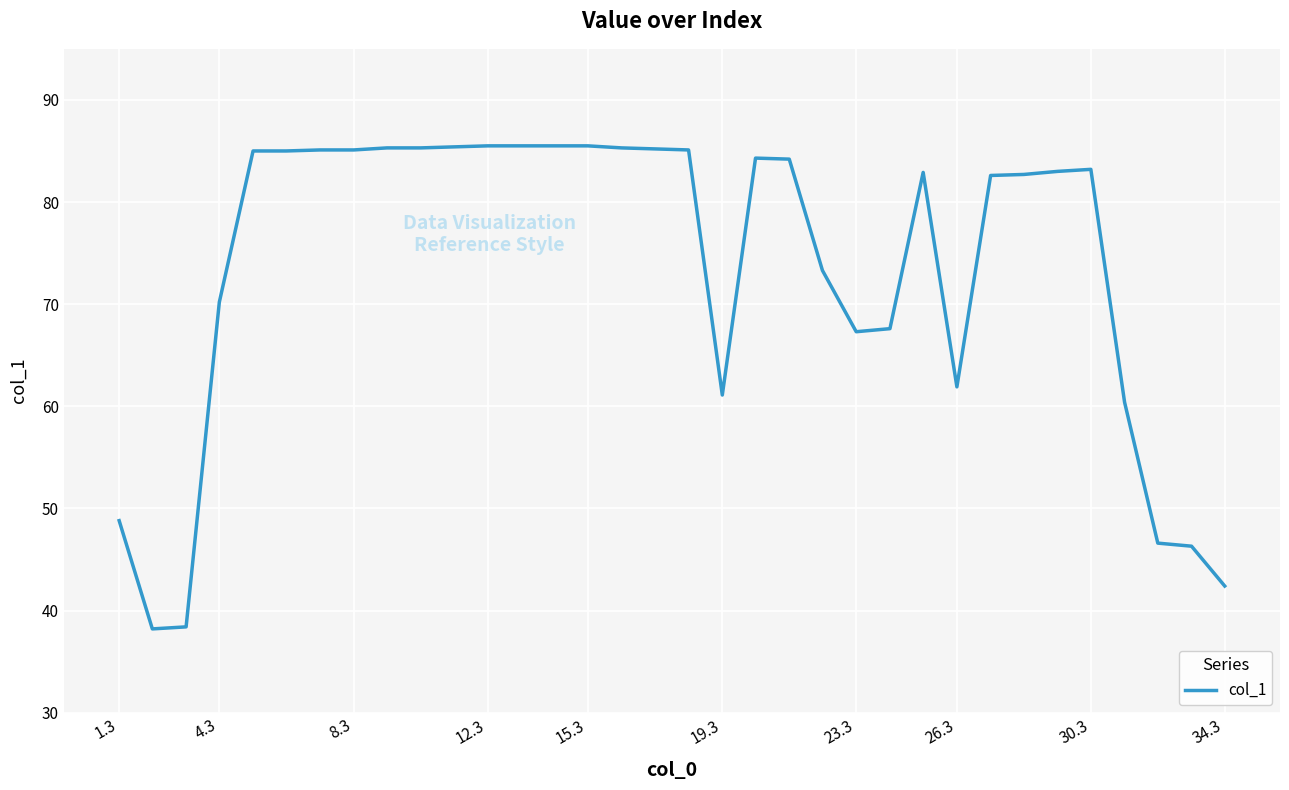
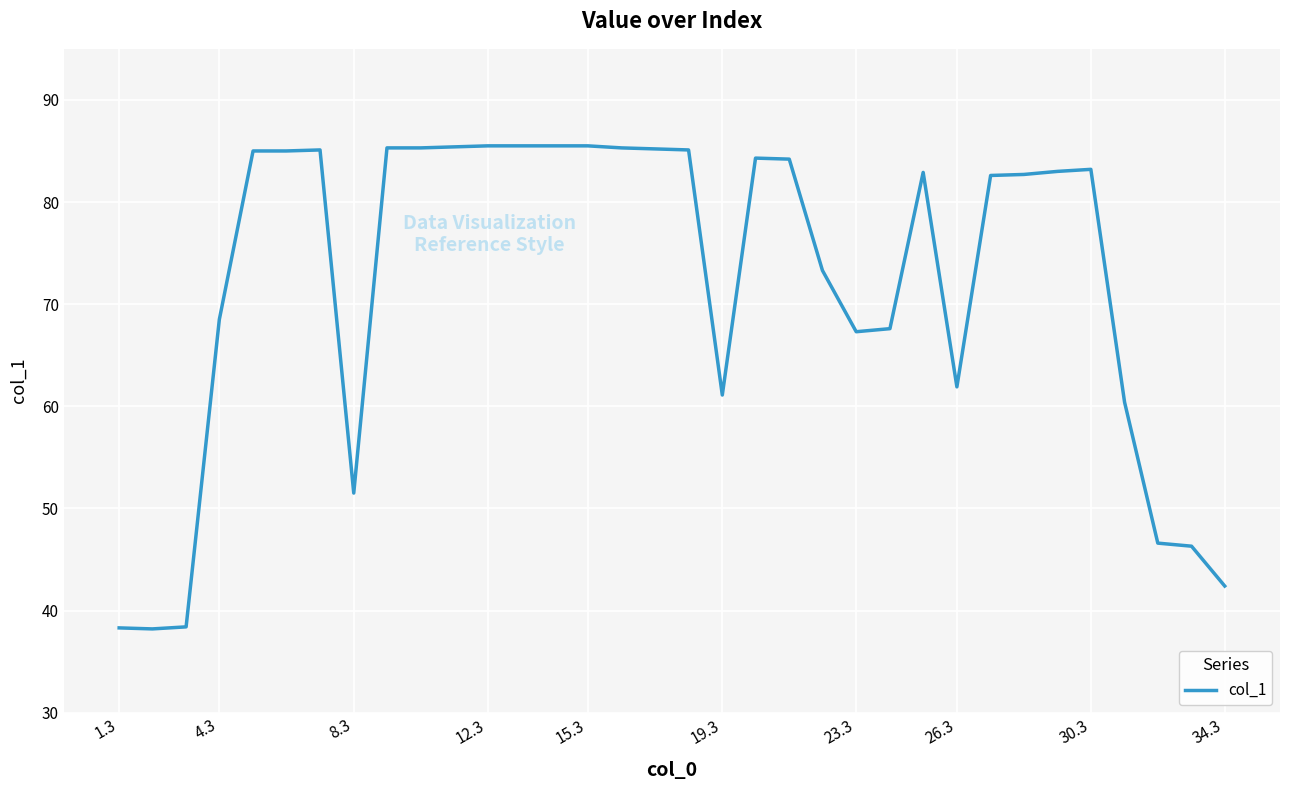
1.3: 48.8 -> 38.3
4.3: 70.2 -> 68.5
8.3: 85.1 -> 51.5
